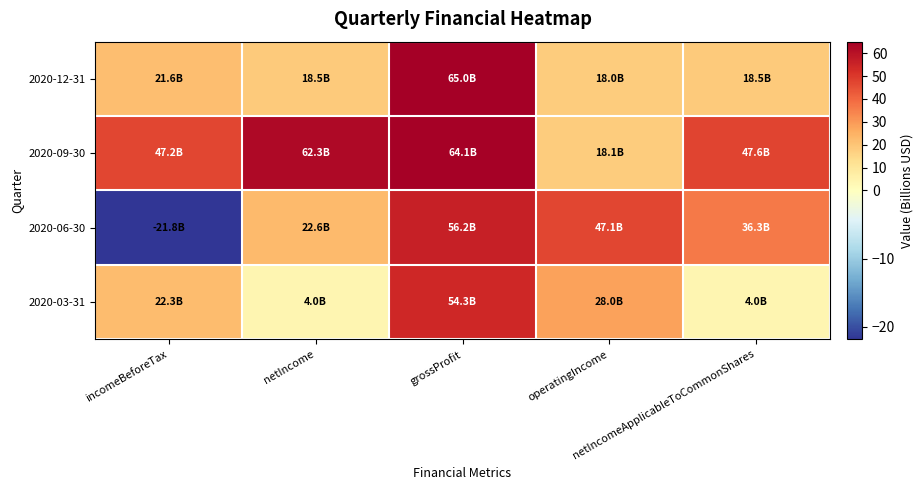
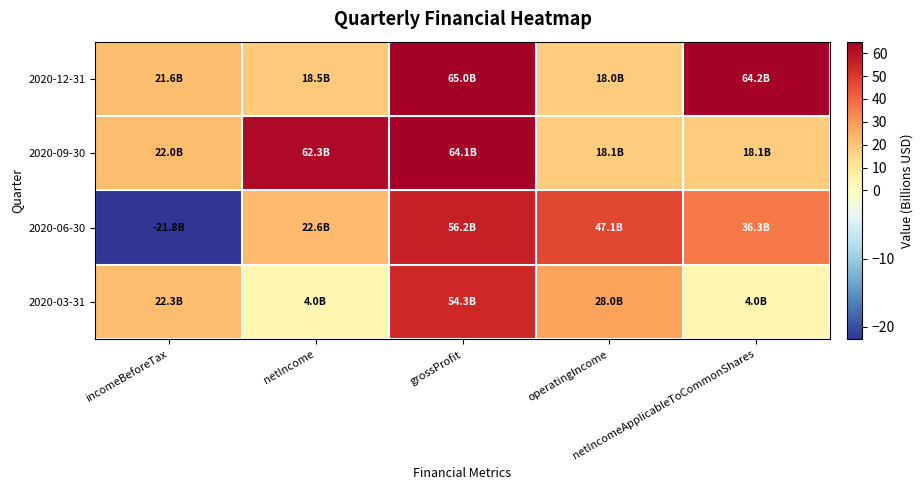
2020-12-31, netIncomeApplicableToCommonShares: 18.5B -> 64.2B
2020-09-30, incomeBeforeTax: 47.2B -> 22.0B
2020-09-30, netIncomeApplicableToCommonShares: 47.6B -> 18.1B
